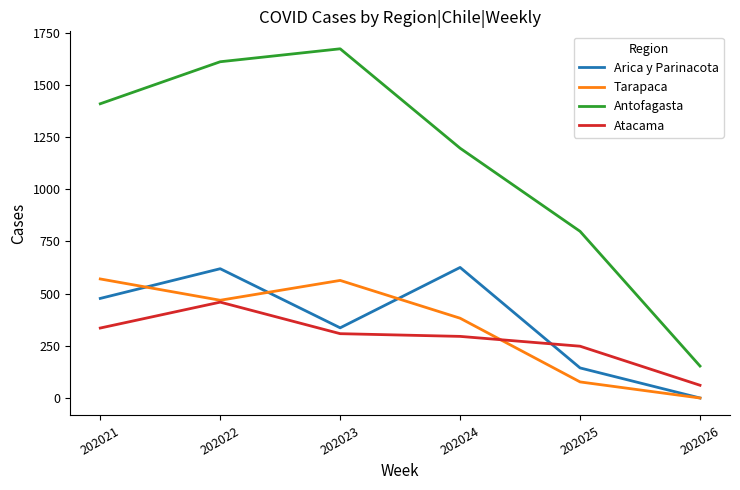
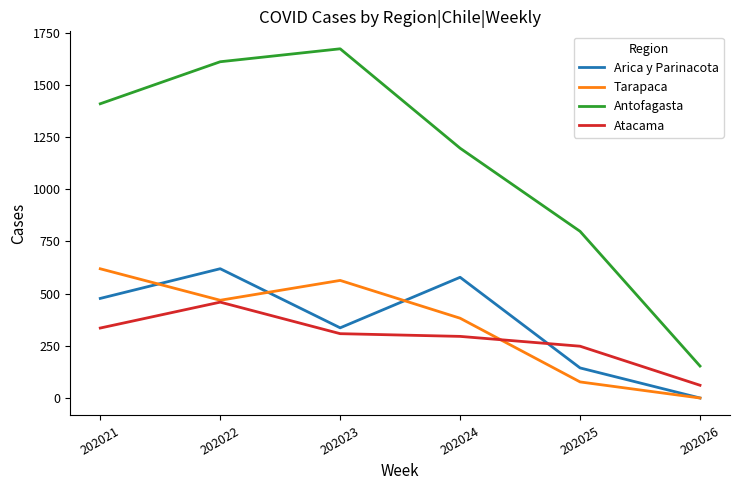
Tarapaca, 202021: 570 -> 620
Arica y Parinacota, 202024: 630 -> 580
